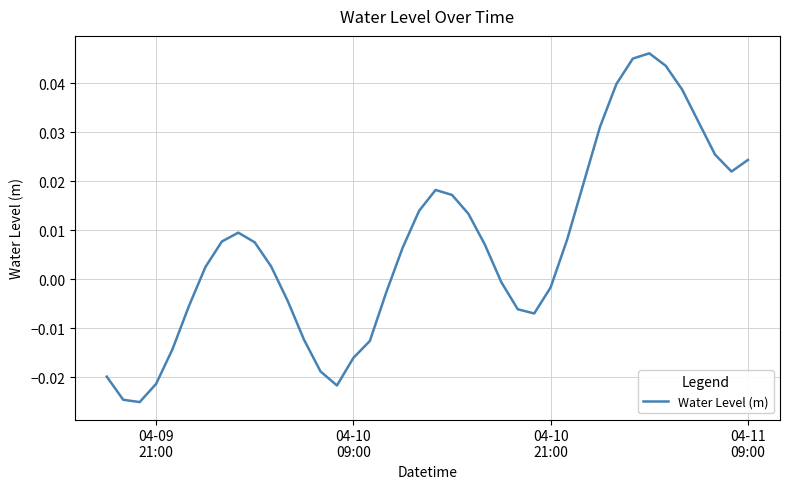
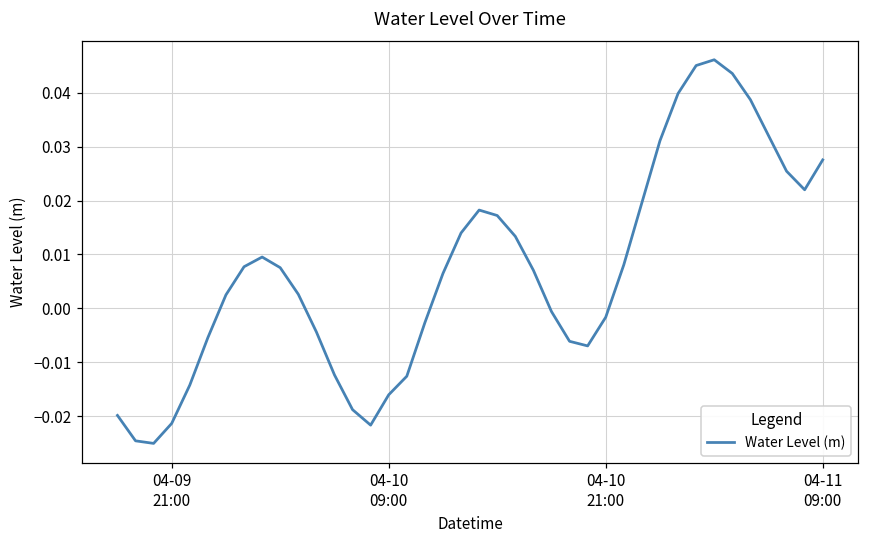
04-11 09:00: 0.024 -> 0.028
